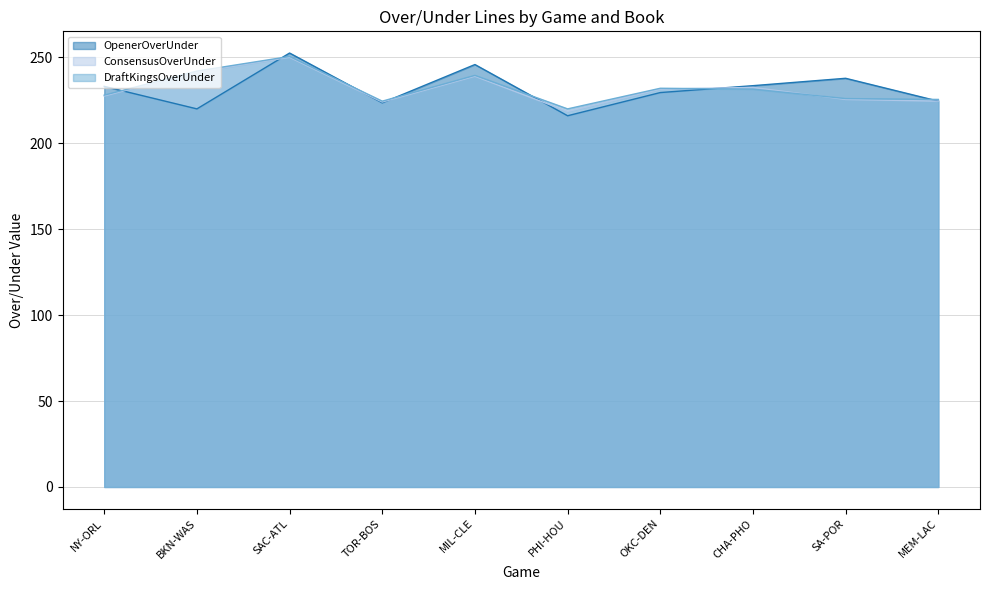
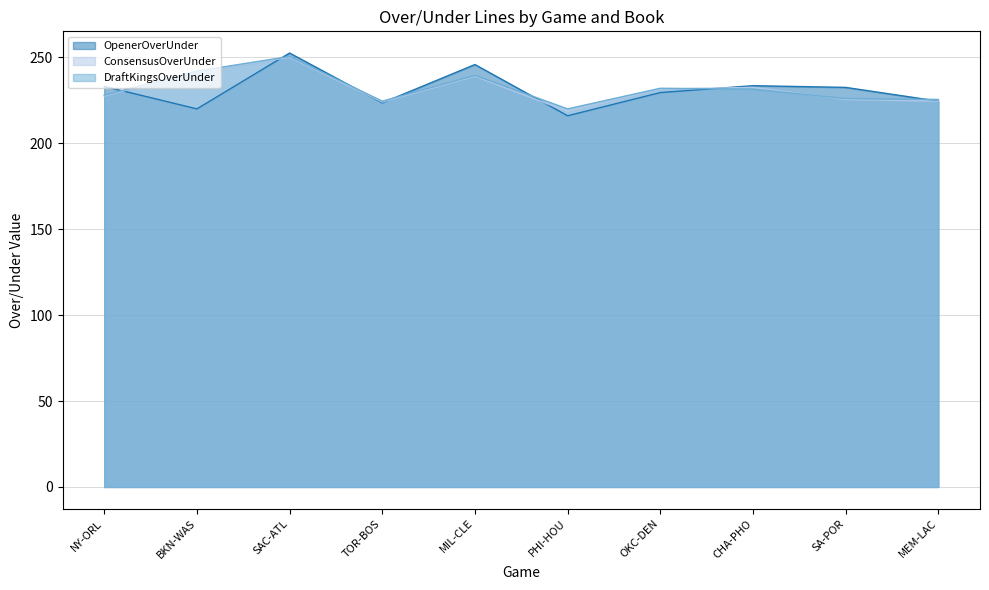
OpenerOverUnder, SA-POR: 238 -> 233
